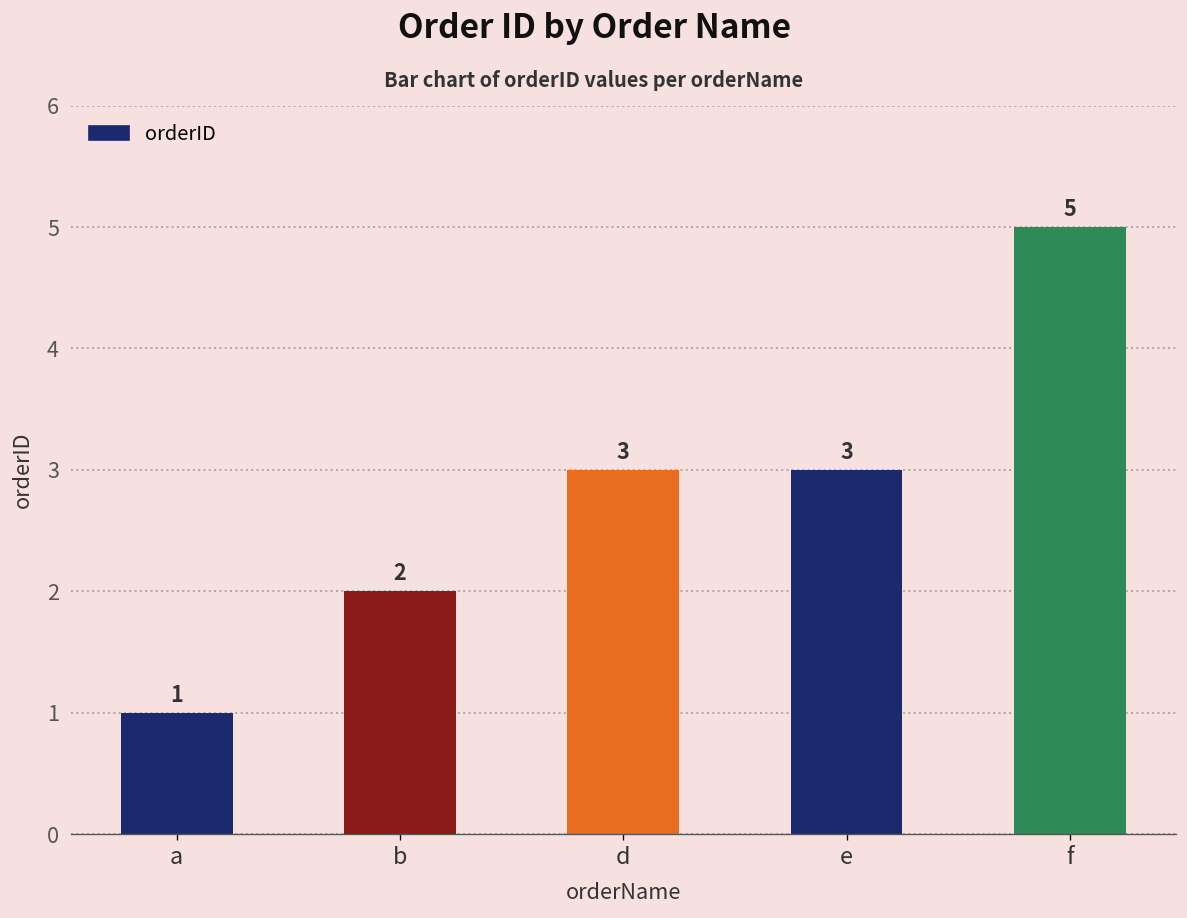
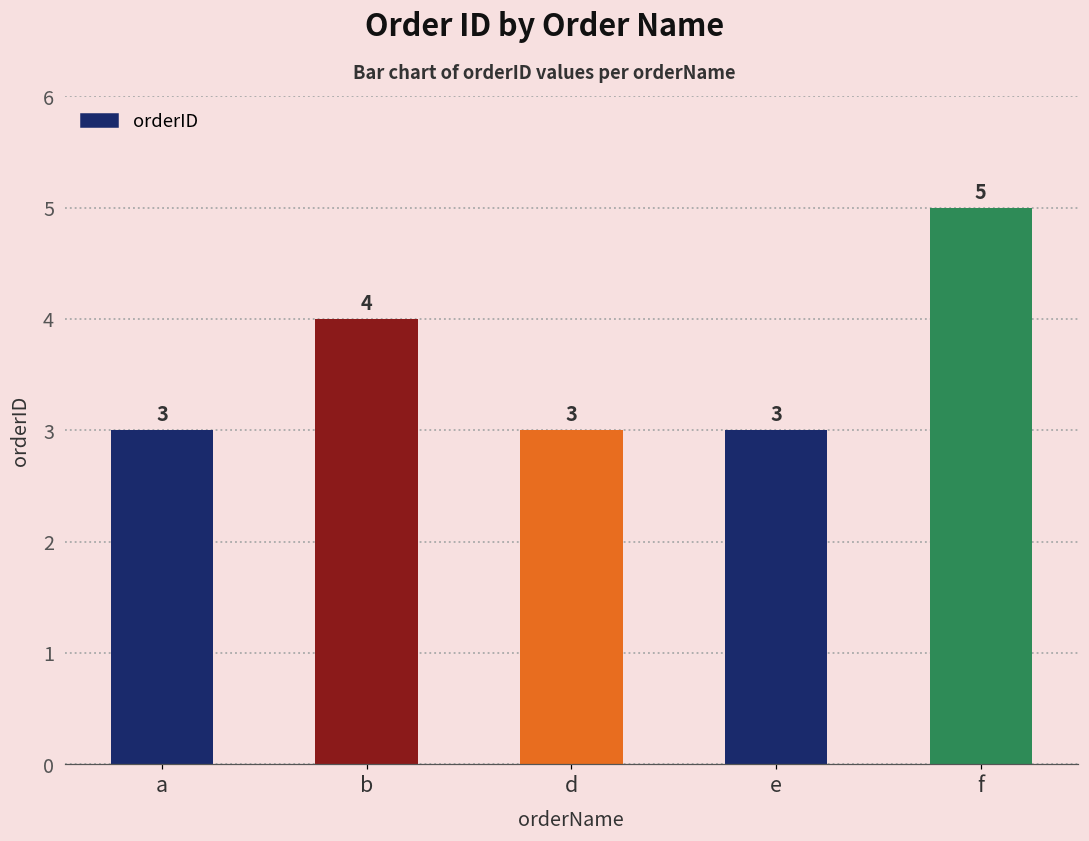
a: 1 -> 3
b: 2 -> 4
